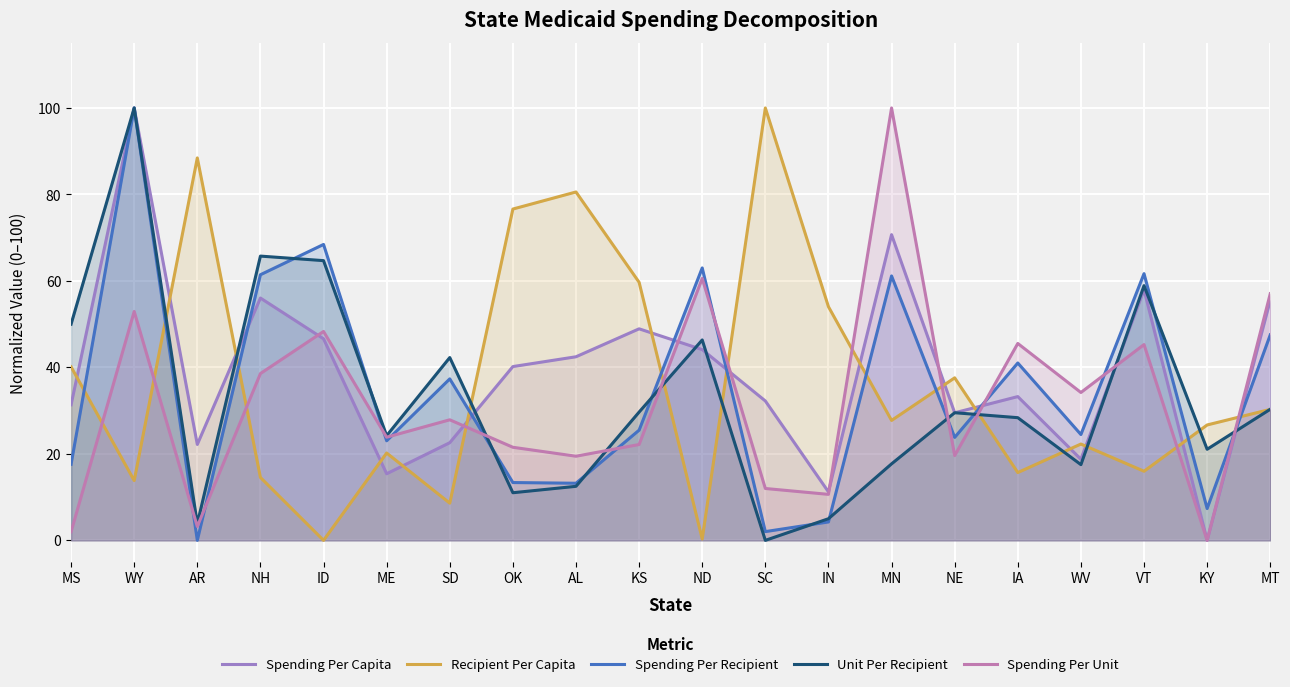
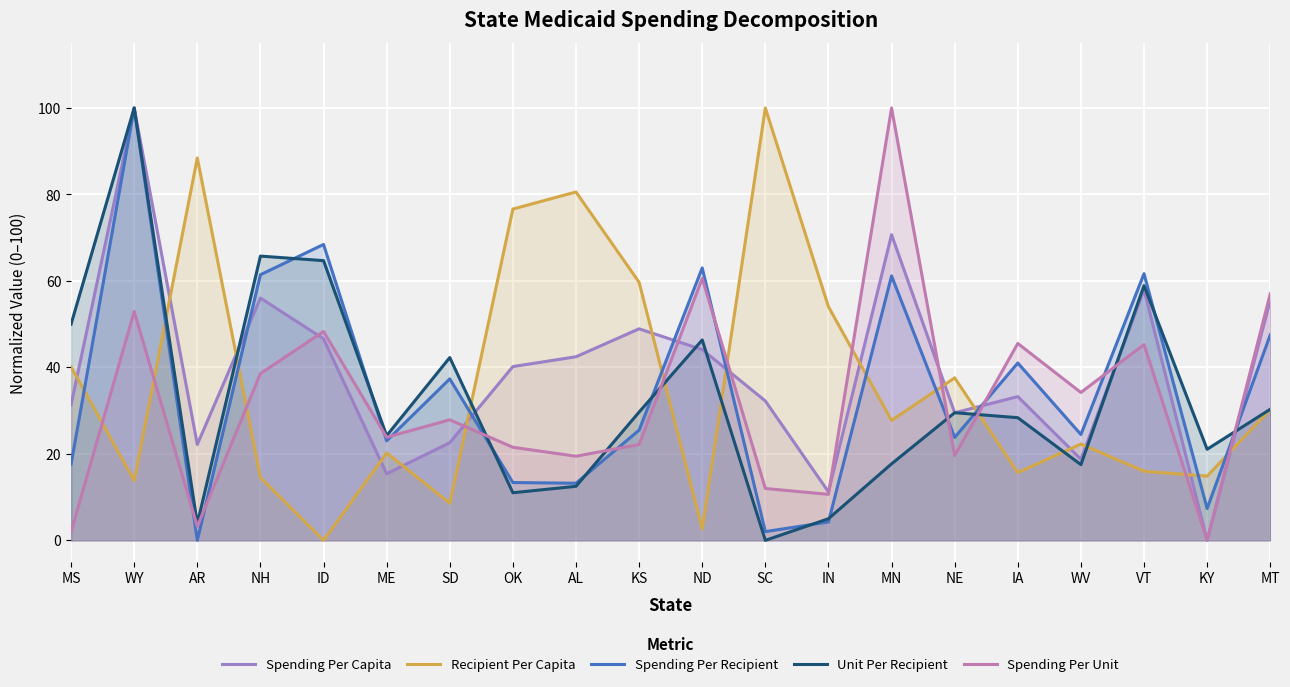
Recipient Per Capita, ND: 0 -> 3
Recipient Per Capita, KY: 27 -> 15
